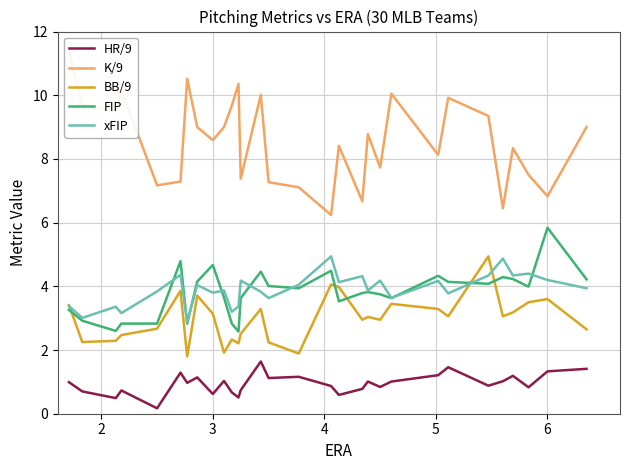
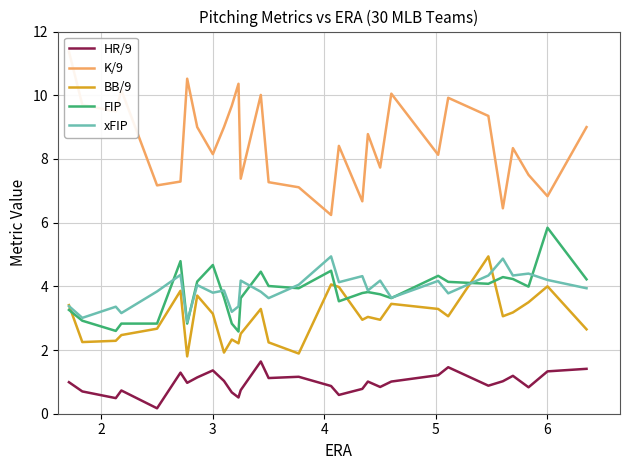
HR/9, 3: 0.6 -> 1.4
K/9, 3: 8.6 -> 8.2
BB/9, 6: 3.6 -> 4.0
